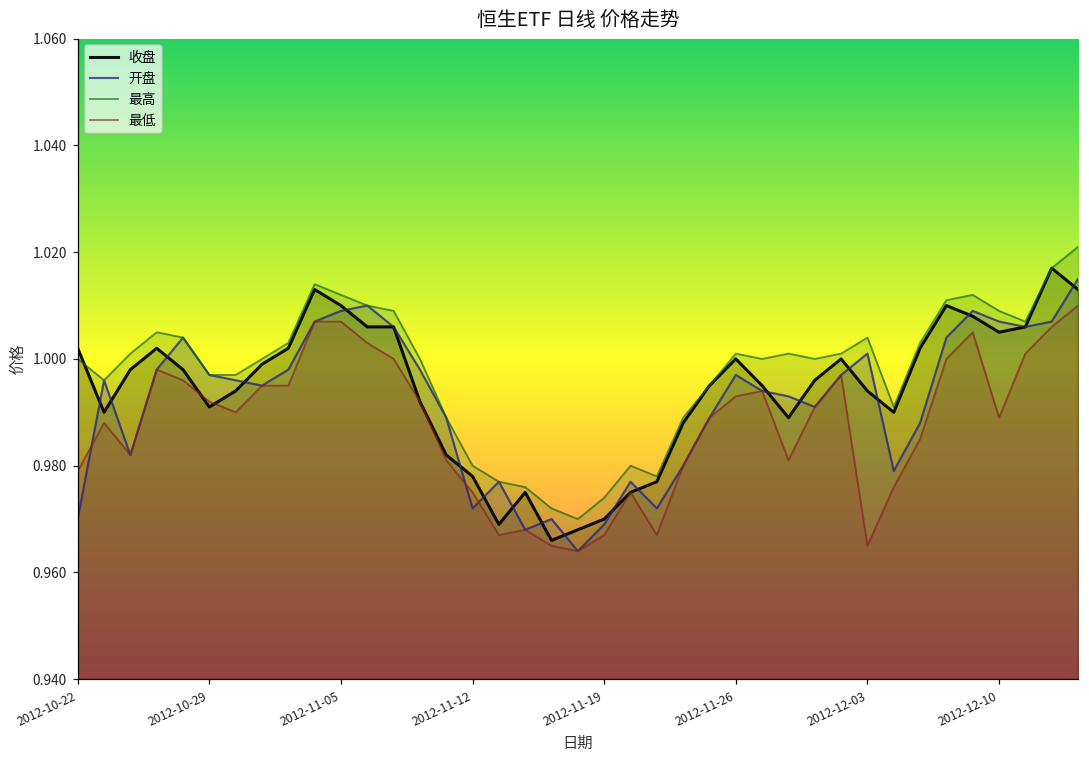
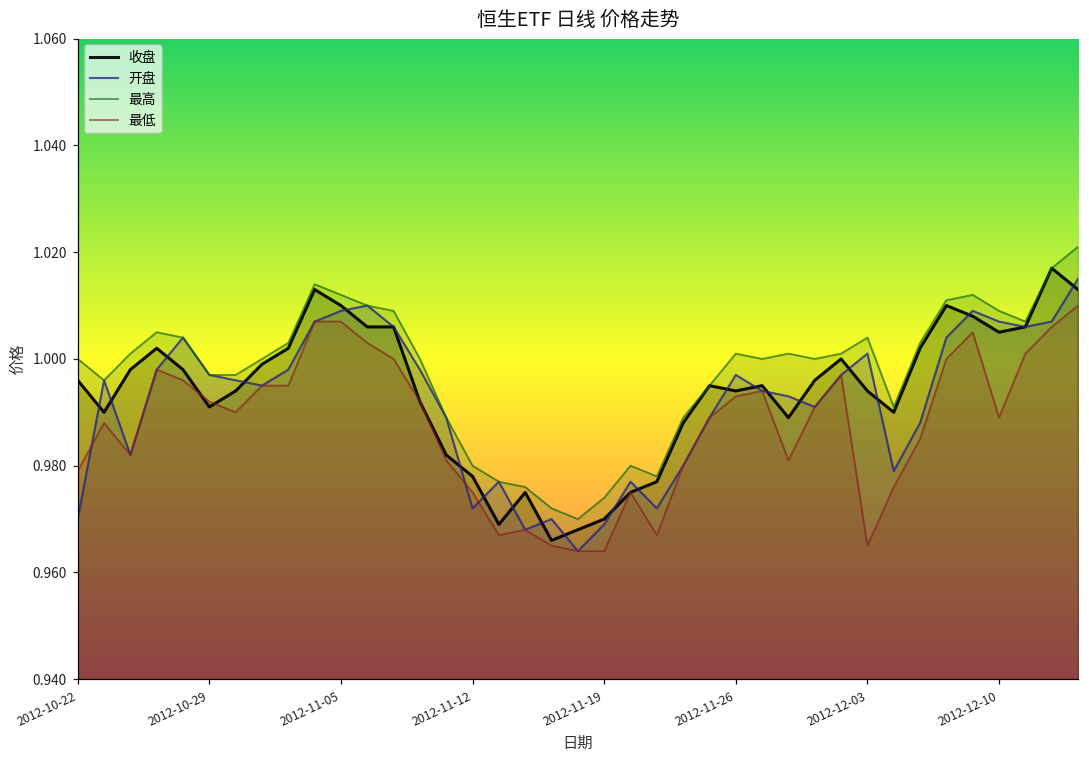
收盘, 2012-10-22: 1.002 -> 0.996
最低, 2012-11-19: 0.967 -> 0.964
收盘, 2012-11-26: 1.000 -> 0.994
